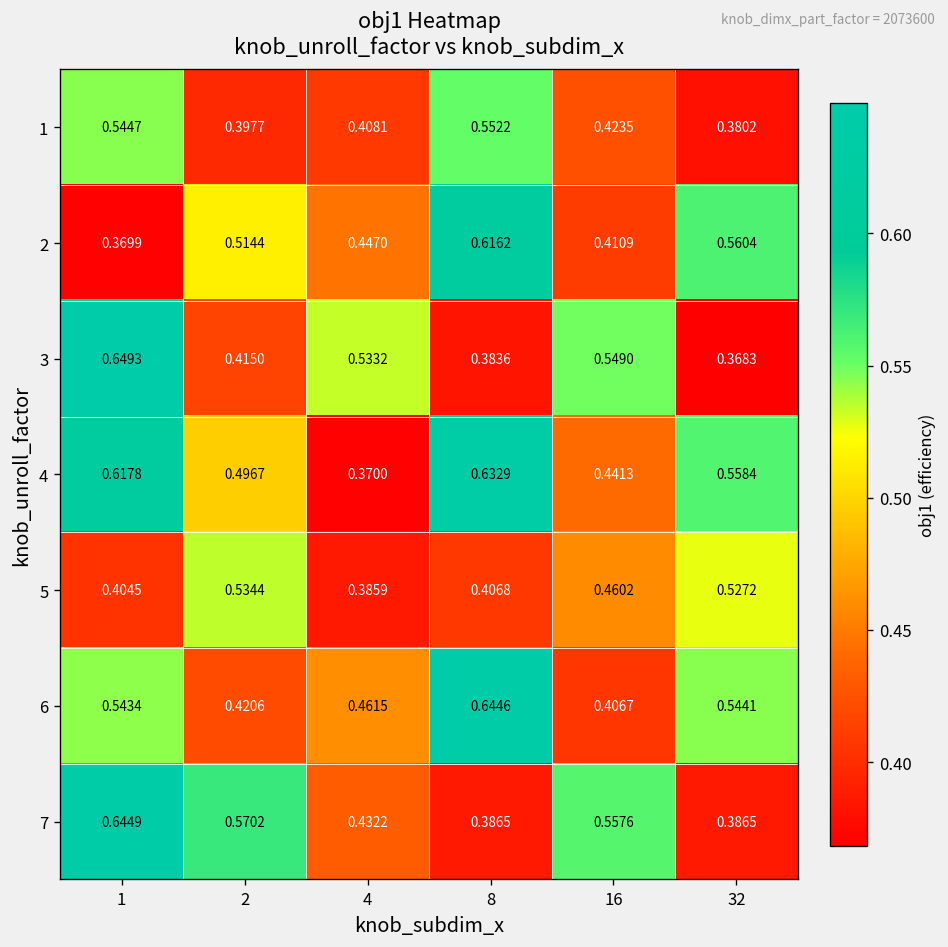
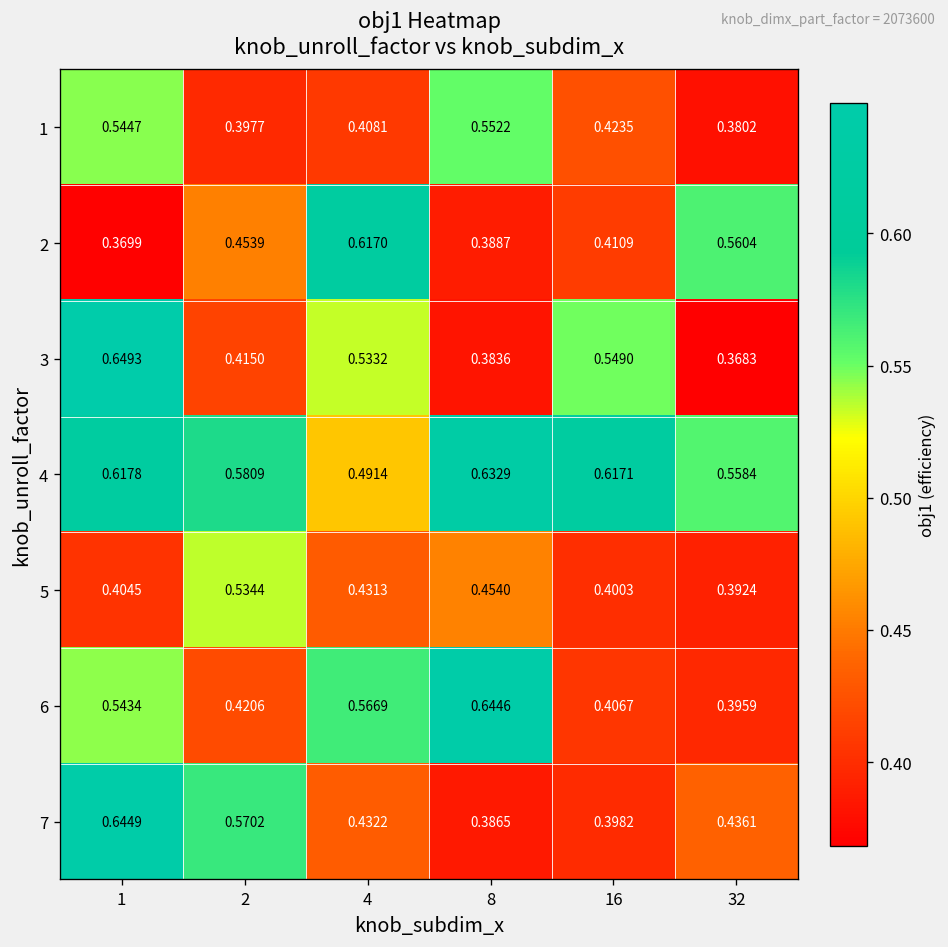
2, 2: 0.5144 -> 0.4539
2, 4: 0.4470 -> 0.6170
2, 8: 0.6162 -> 0.3887
4, 2: 0.4967 -> 0.5809
4, 4: 0.3700 -> 0.4914
4, 16: 0.4413 -> 0.6171
5, 4: 0.3859 -> 0.4313
5, 8: 0.4068 -> 0.4540
5, 16: 0.4602 -> 0.4003
5, 32: 0.5272 -> 0.3924
6, 4: 0.4615 -> 0.5669
6, 32: 0.5441 -> 0.3959
7, 16: 0.5576 -> 0.3982
7, 32: 0.3865 -> 0.4361
